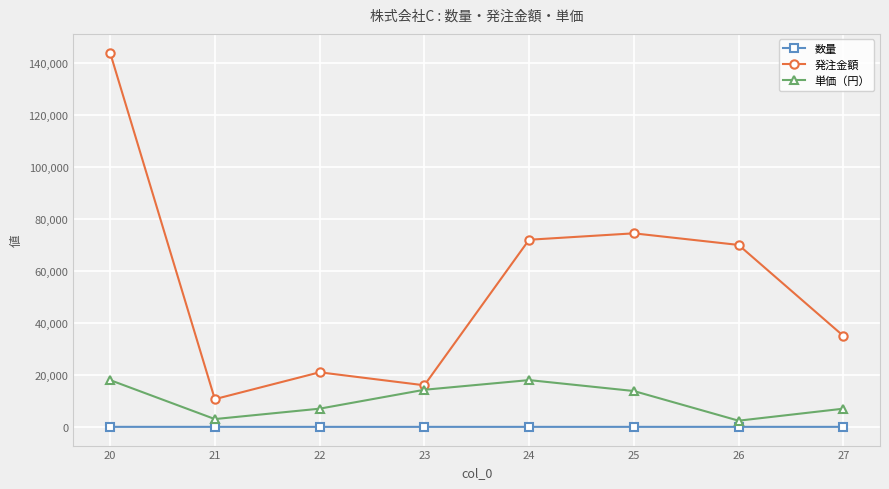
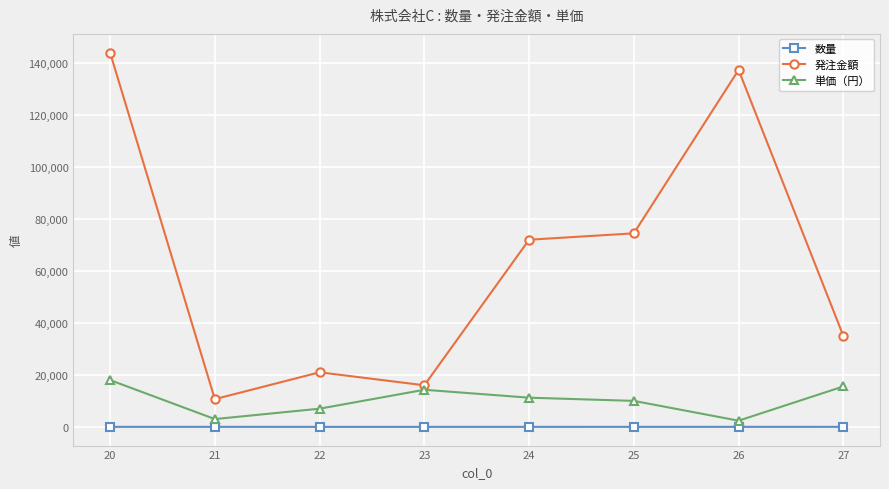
単価（円）, 24: 18,000 -> 11,000
単価（円）, 25: 14,000 -> 10,000
発注金額, 26: 70,000 -> 137,000
単価（円）, 27: 7,000 -> 16,000
